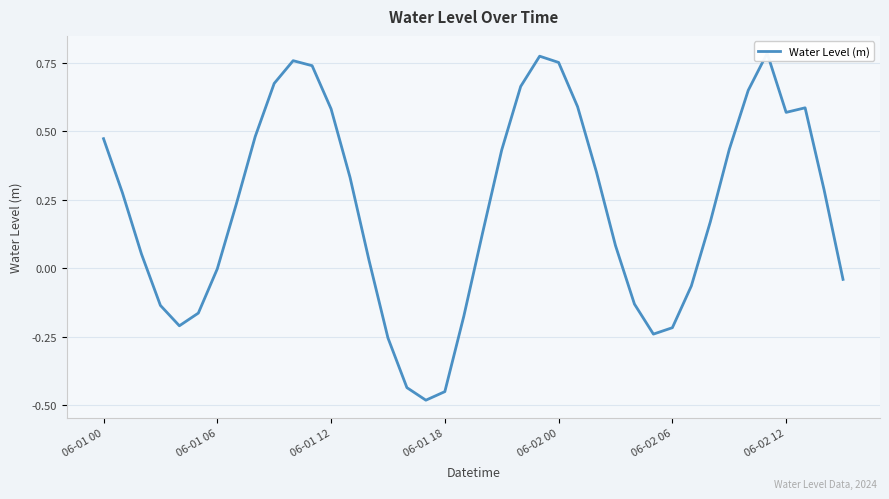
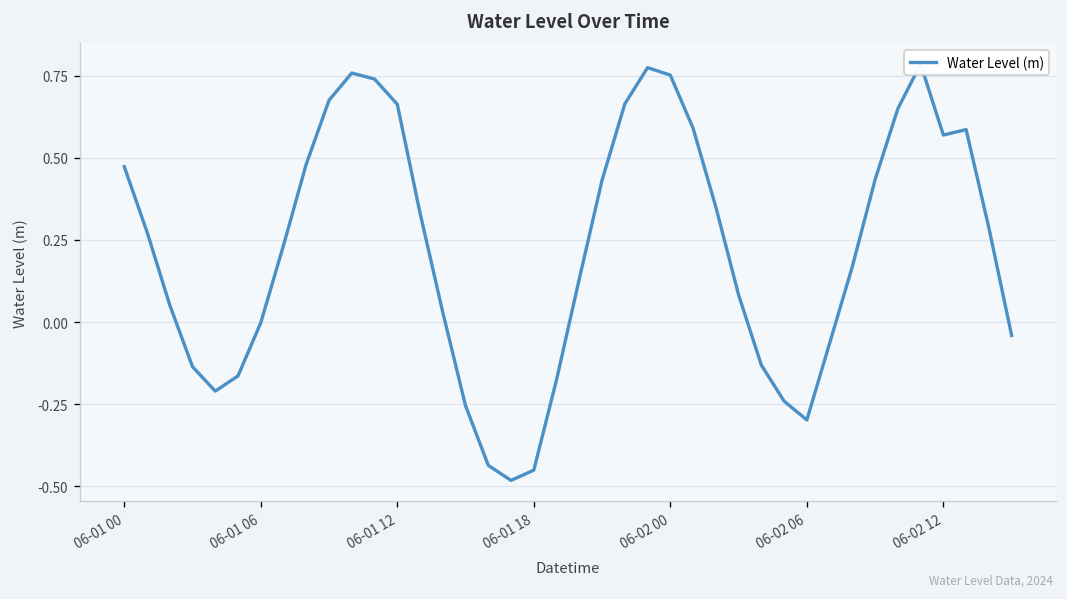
06-01 12: 0.58 -> 0.66
06-02 06: -0.22 -> -0.30
